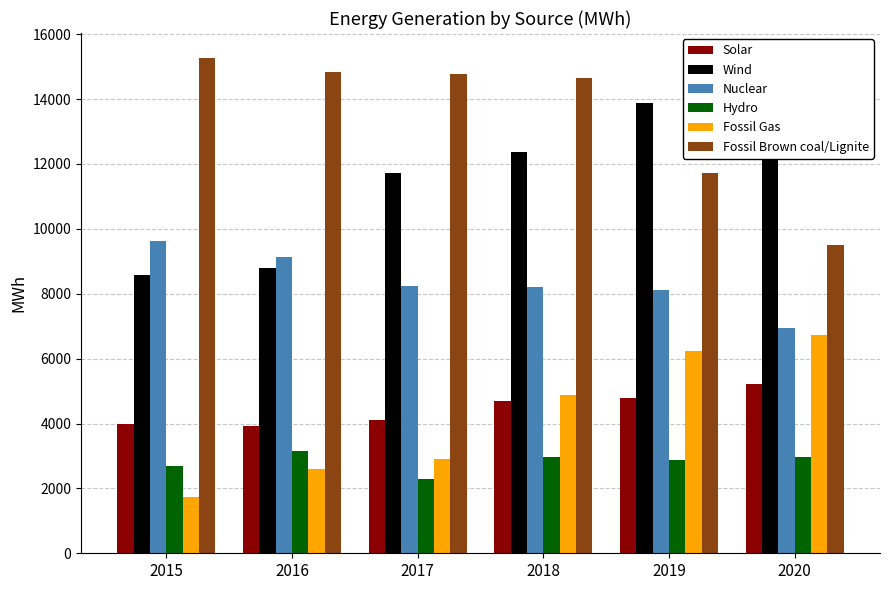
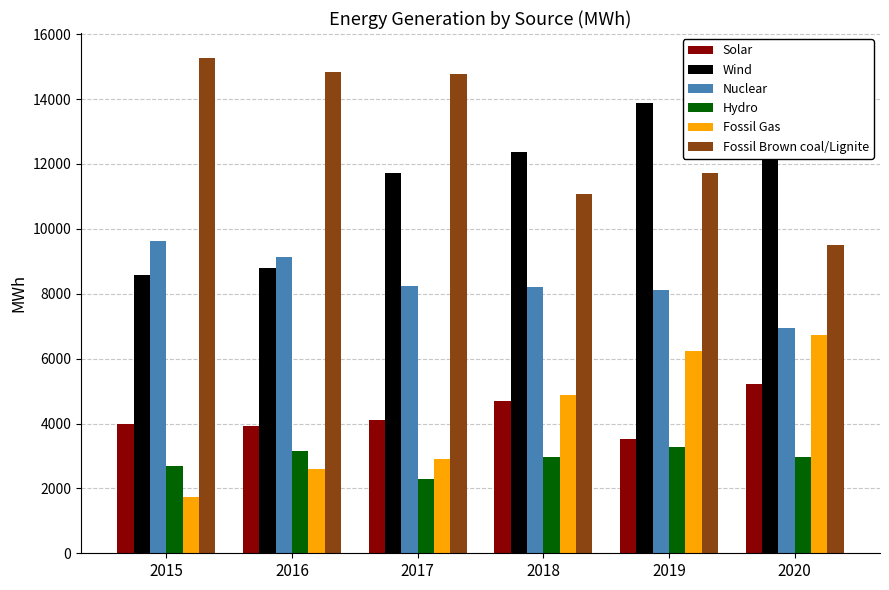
Fossil Brown coal/Lignite, 2018: 14700 -> 11100
Solar, 2019: 4800 -> 3500
Hydro, 2019: 2900 -> 3300
